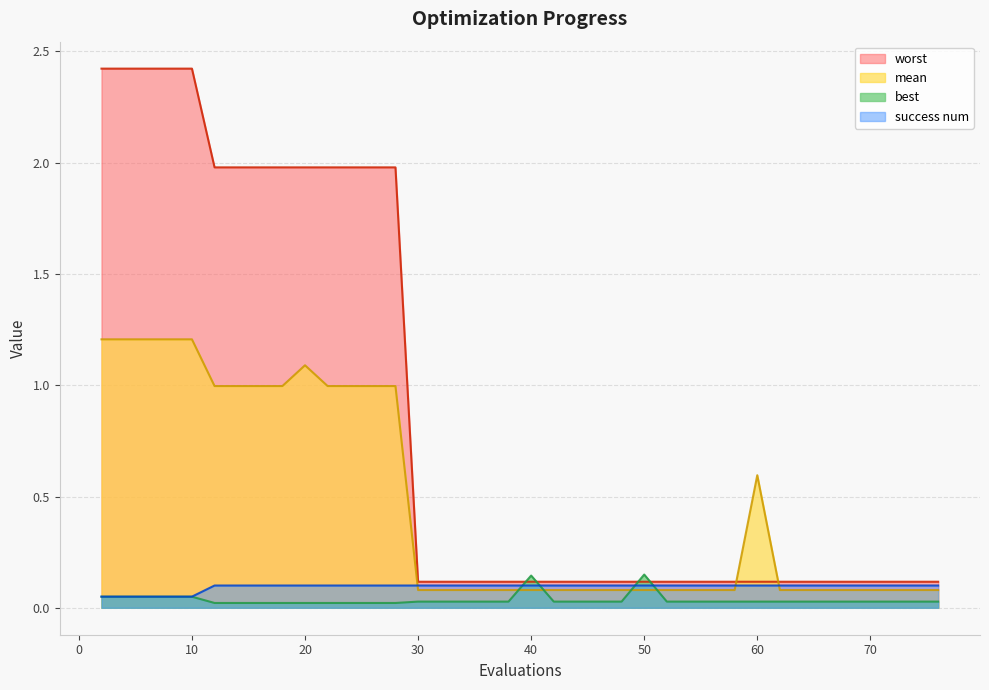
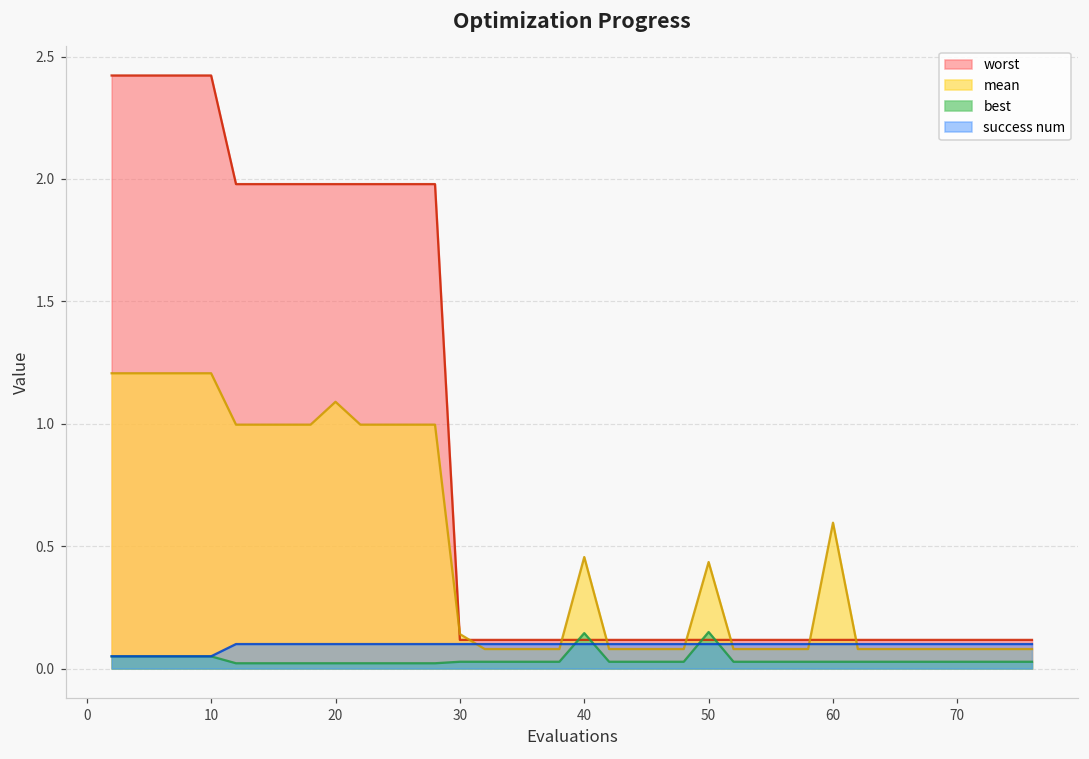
mean, 30: 0.08 -> 0.14
mean, 40: 0.08 -> 0.46
mean, 50: 0.08 -> 0.44
